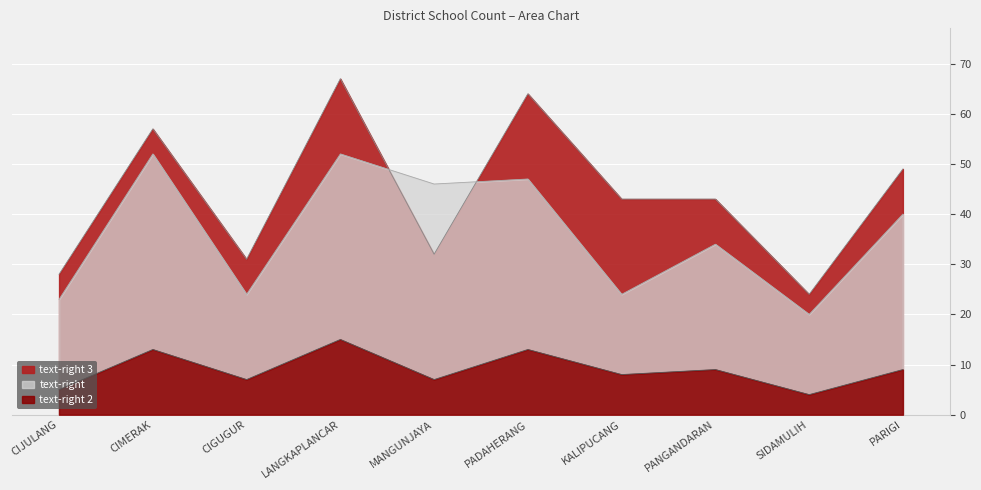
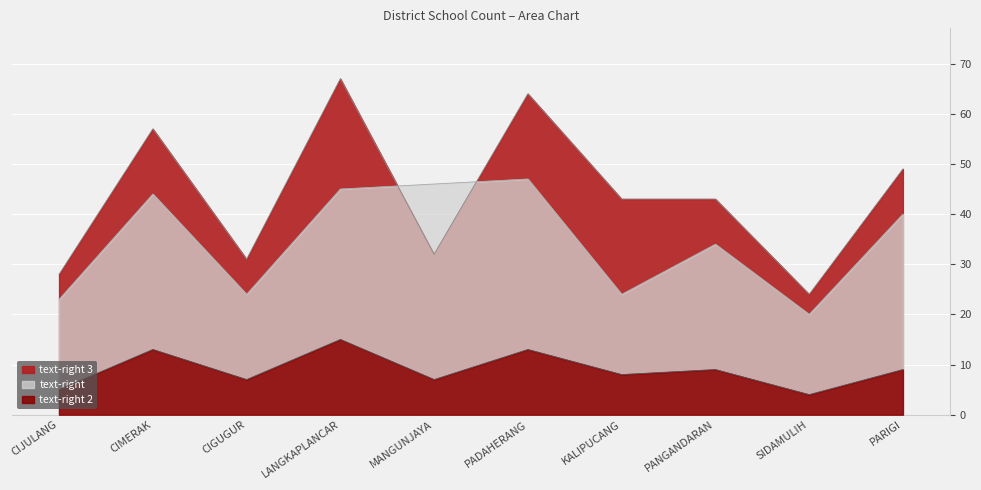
text-right, CIMERAK: 52 -> 44
text-right, LANGKAPLANCAR: 52 -> 45
